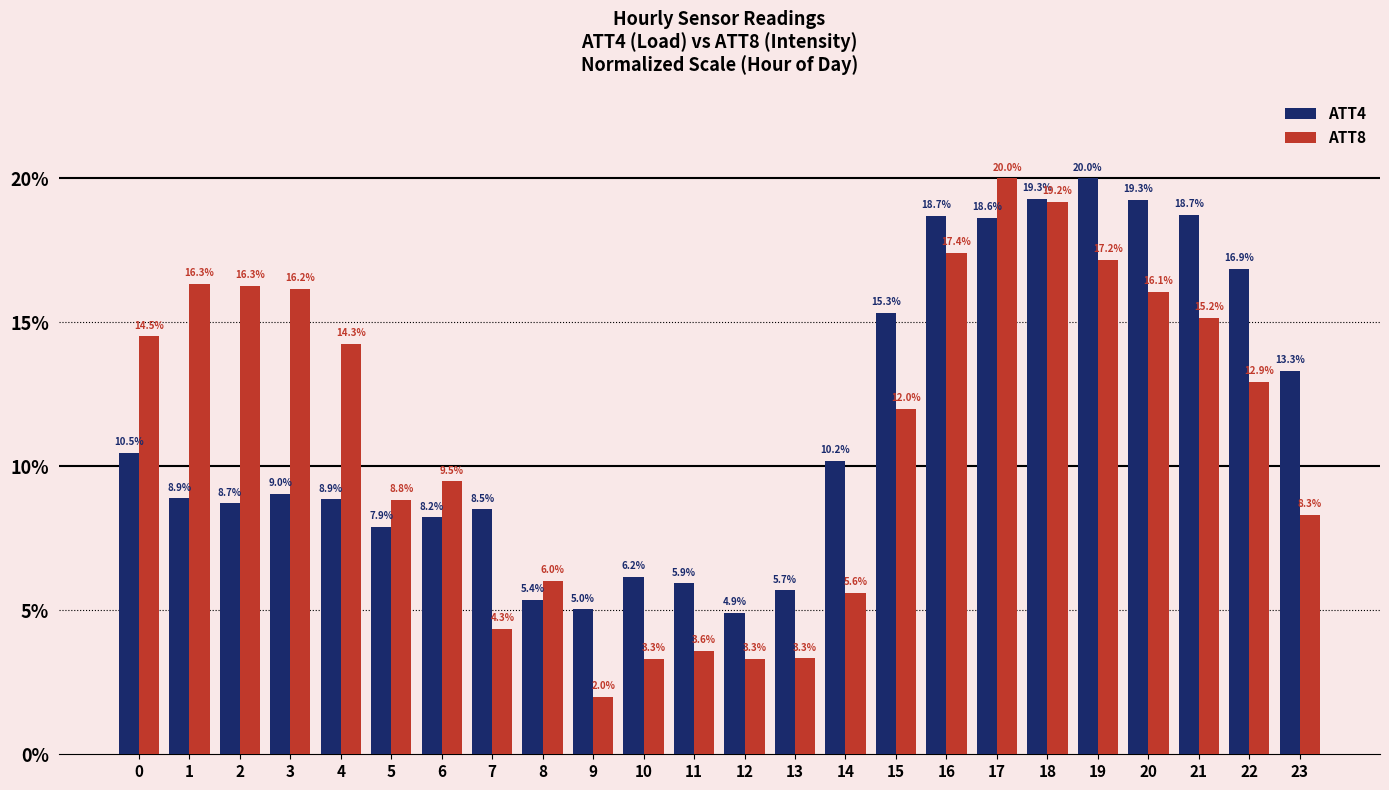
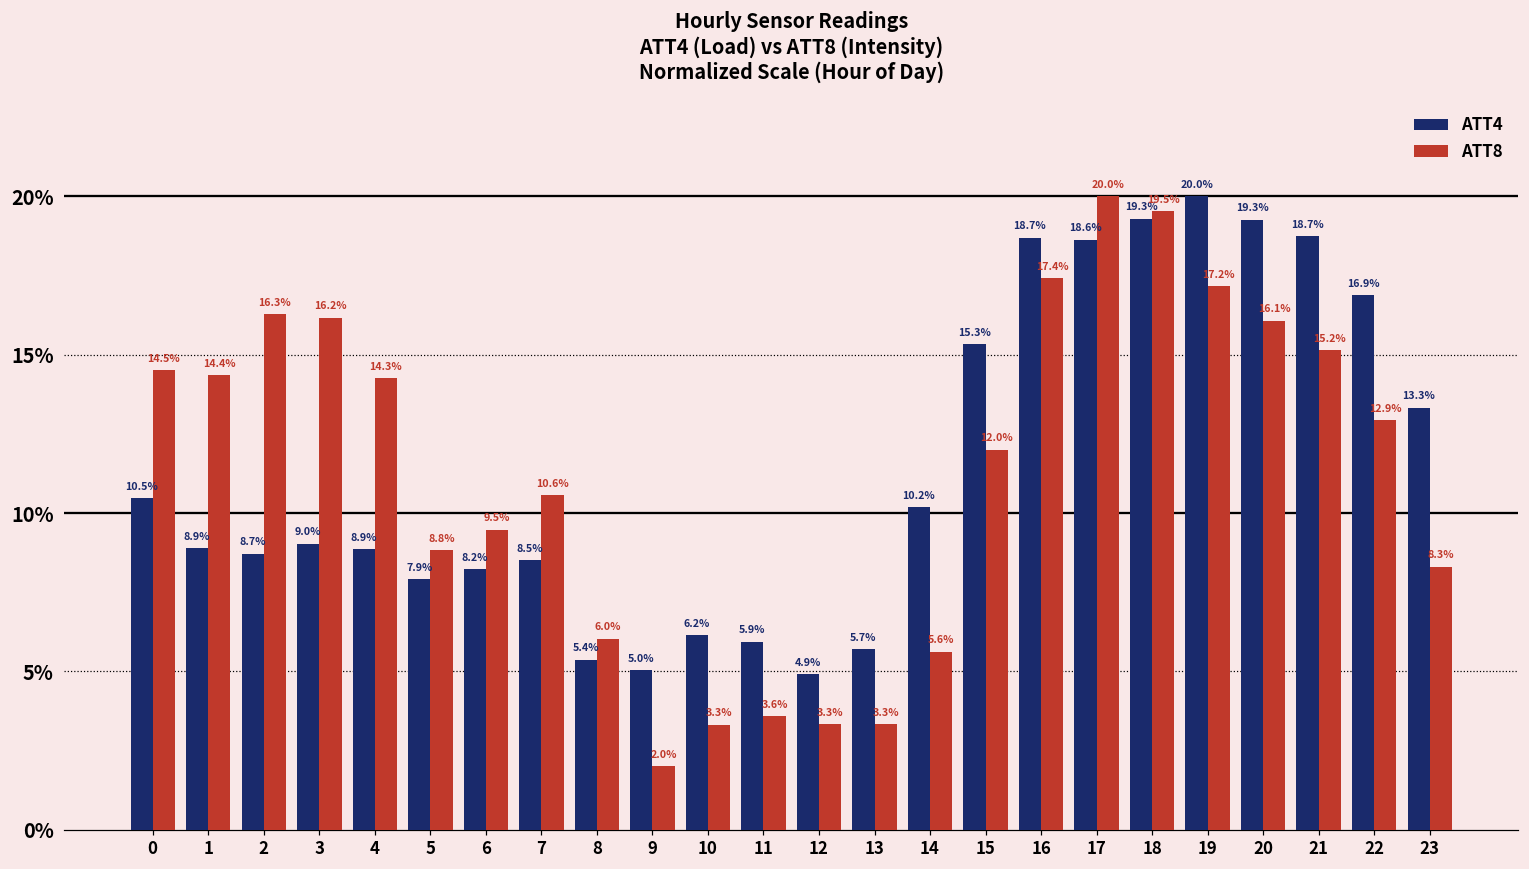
ATT8, 1: 16.3% -> 14.4%
ATT8, 7: 4.3% -> 10.6%
ATT8, 18: 19.2% -> 19.5%
